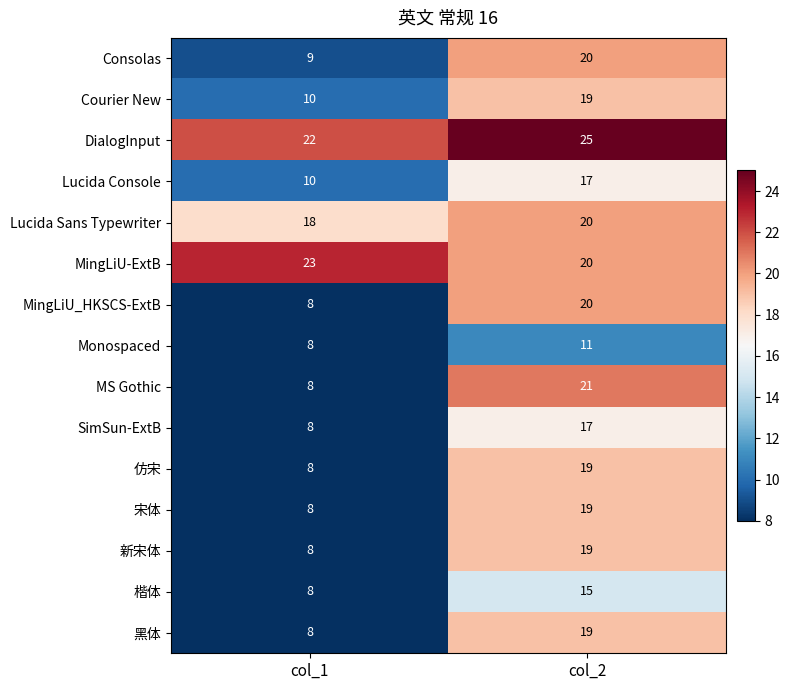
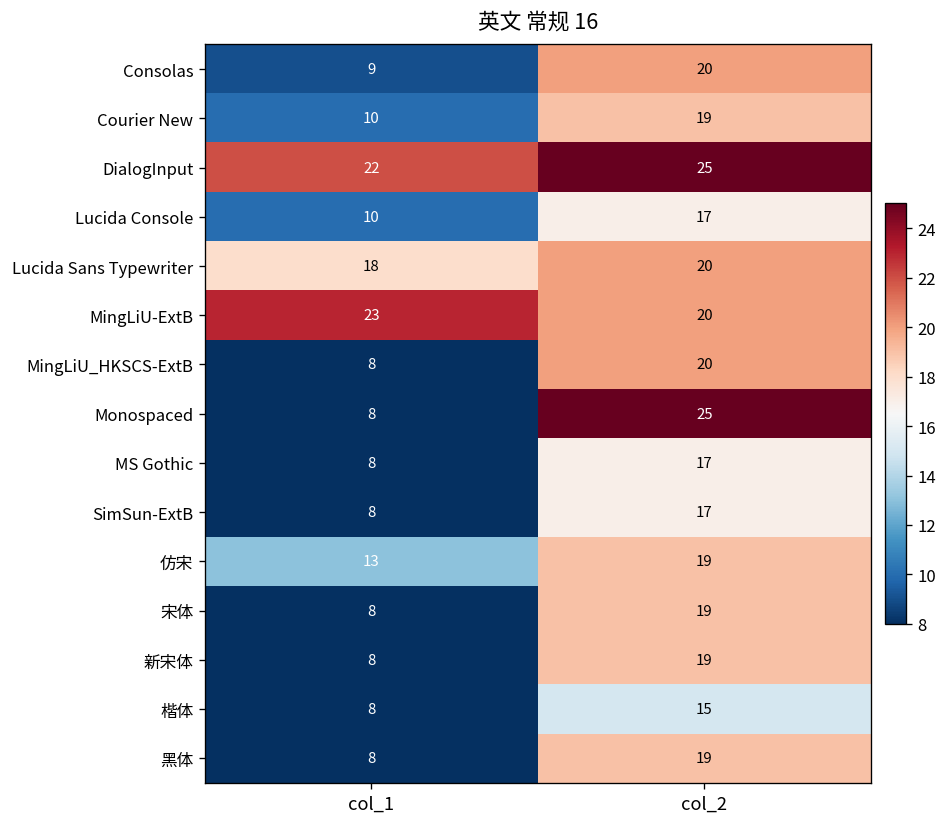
Monospaced, col_2: 11 -> 25
MS Gothic, col_2: 21 -> 17
仿宋, col_1: 8 -> 13
